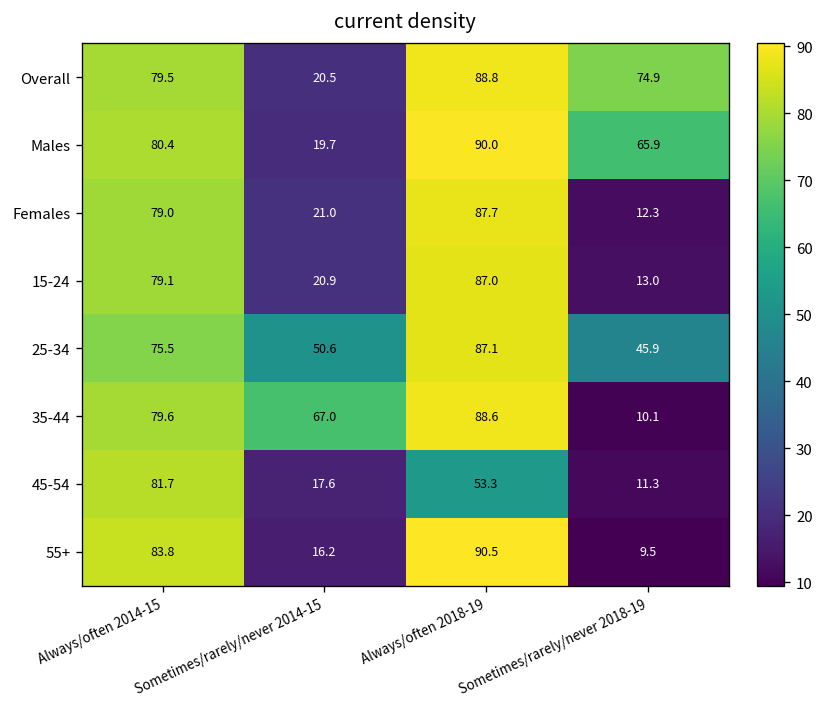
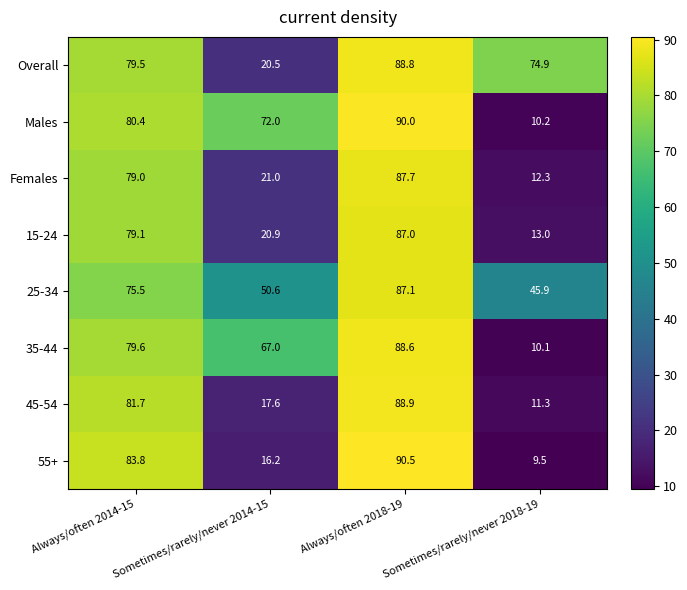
Males, Sometimes/rarely/never 2014-15: 19.7 -> 72.0
Males, Sometimes/rarely/never 2018-19: 65.9 -> 10.2
45-54, Always/often 2018-19: 53.3 -> 88.9
